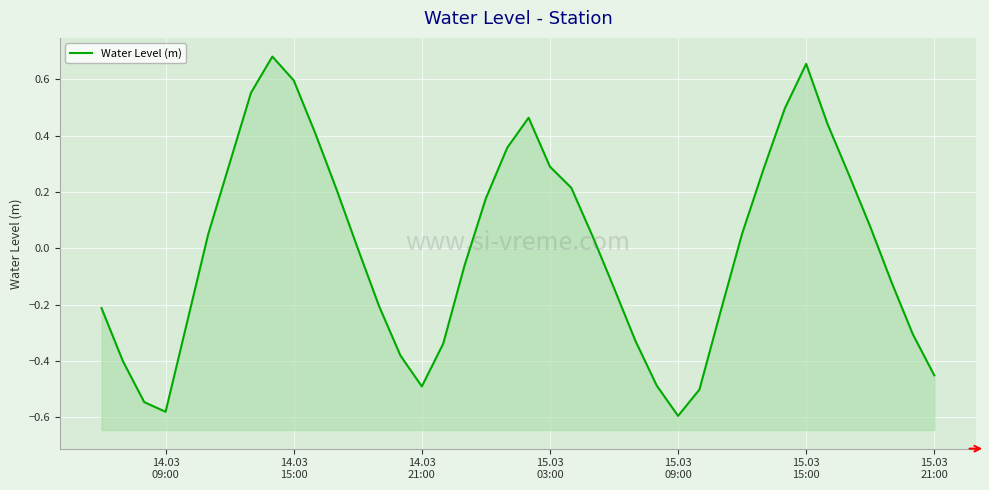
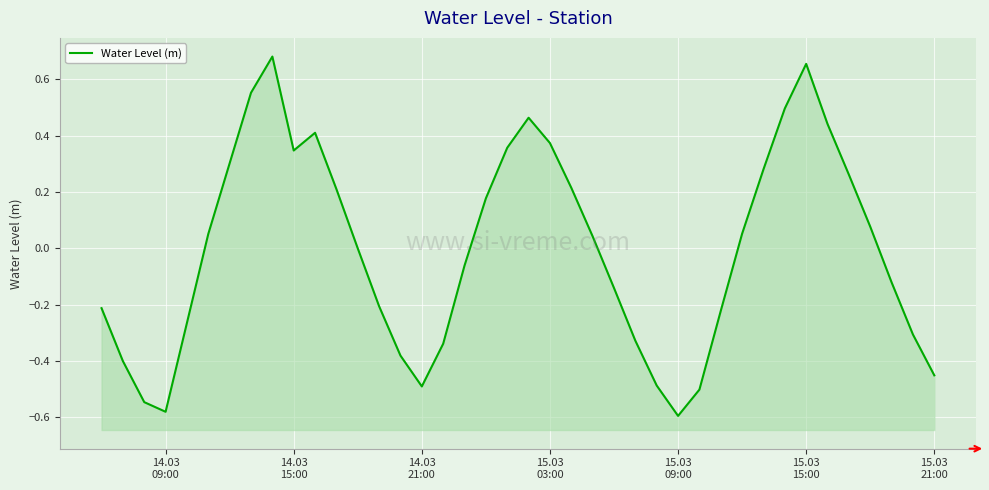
14.03 15:00: 0.60 -> 0.35
15.03 03:00: 0.29 -> 0.37
